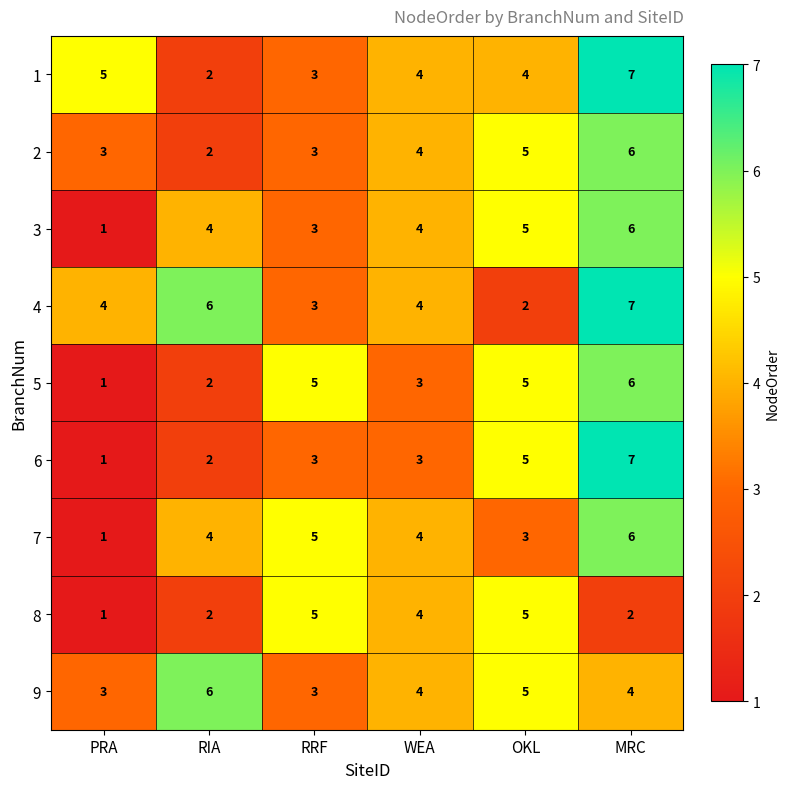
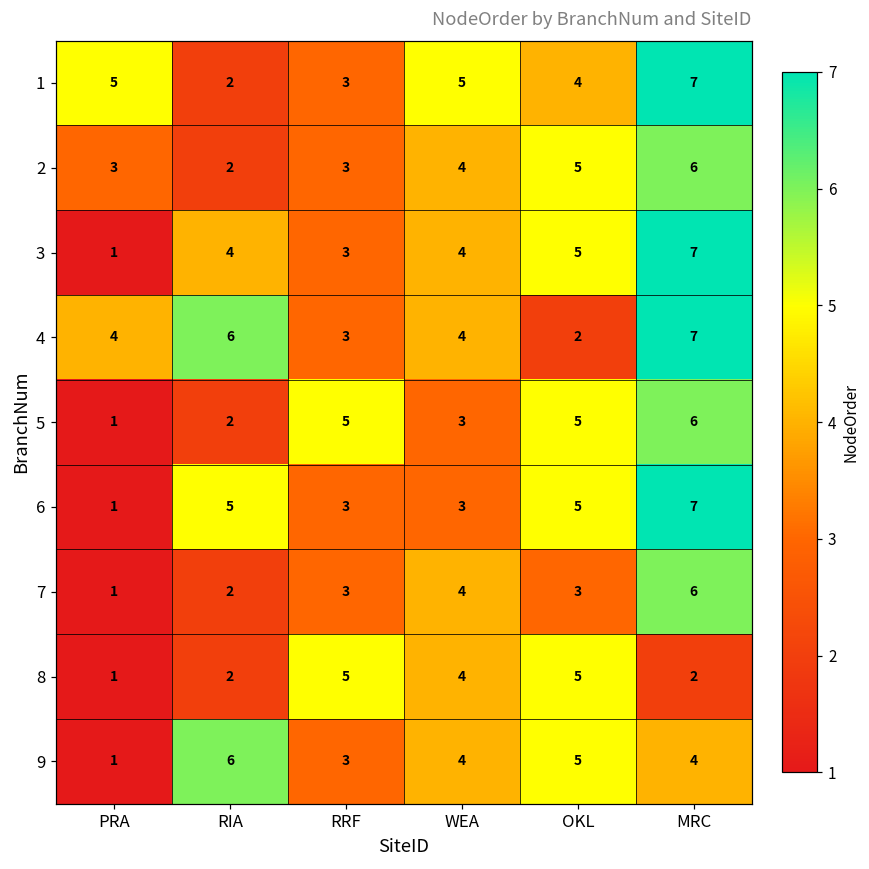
1, WEA: 4 -> 5
3, MRC: 6 -> 7
6, RIA: 2 -> 5
7, RIA: 4 -> 2
7, RRF: 5 -> 3
9, PRA: 3 -> 1
